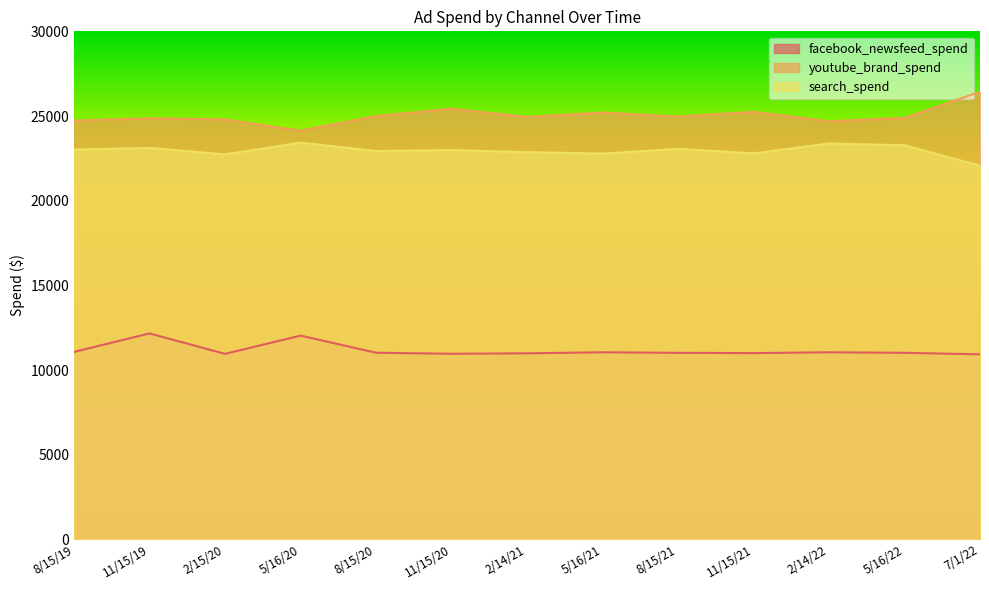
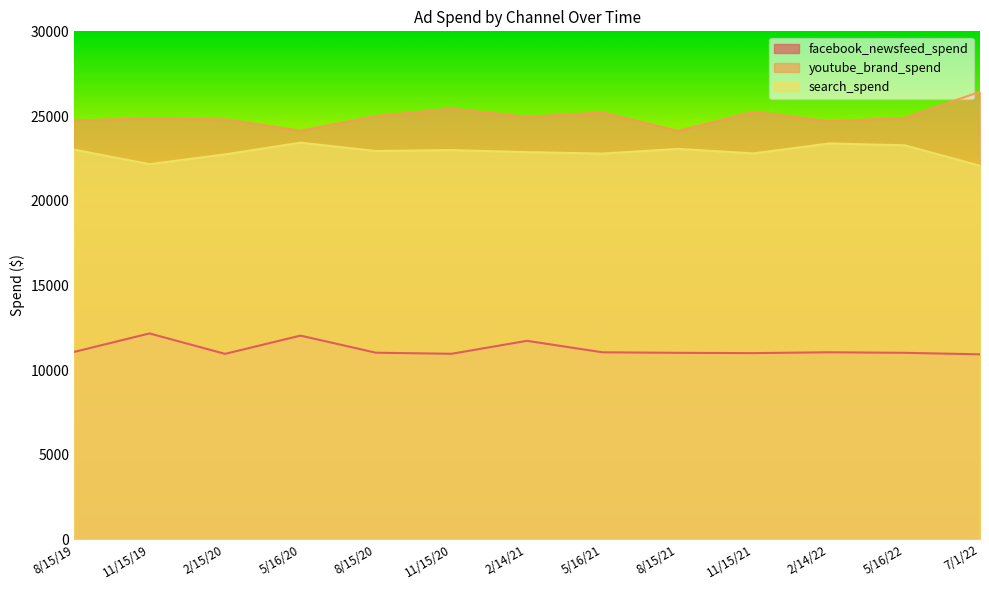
search_spend, 11/15/19: 23100 -> 22200
facebook_newsfeed_spend, 2/14/21: 11000 -> 11700
youtube_brand_spend, 8/15/21: 25000 -> 24100
